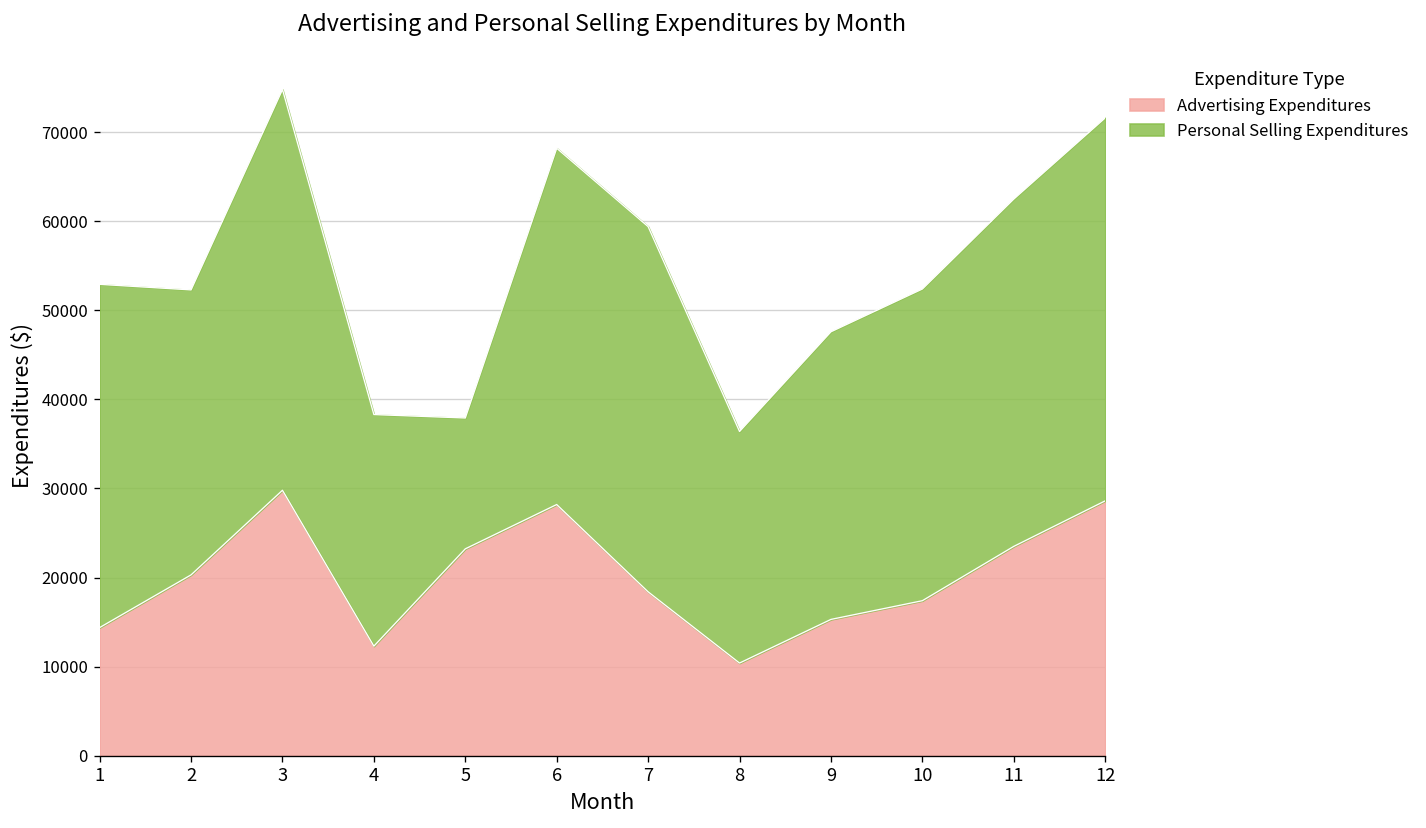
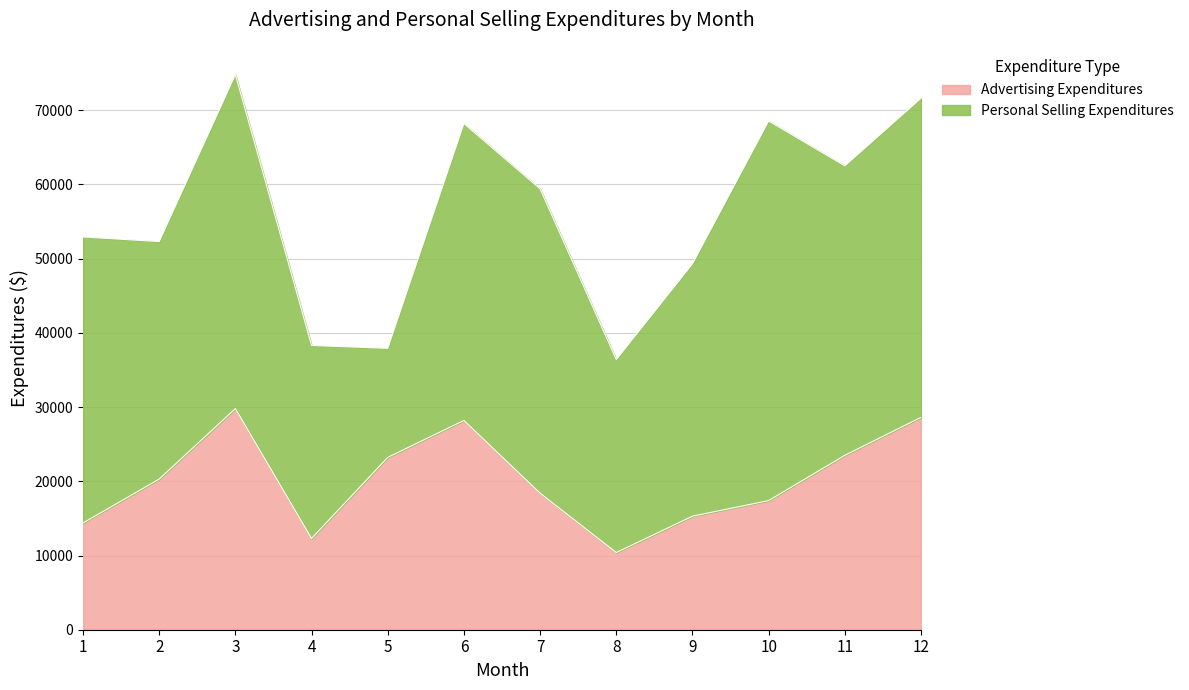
Personal Selling Expenditures, 9: 32000 -> 34000
Personal Selling Expenditures, 10: 35000 -> 51000
